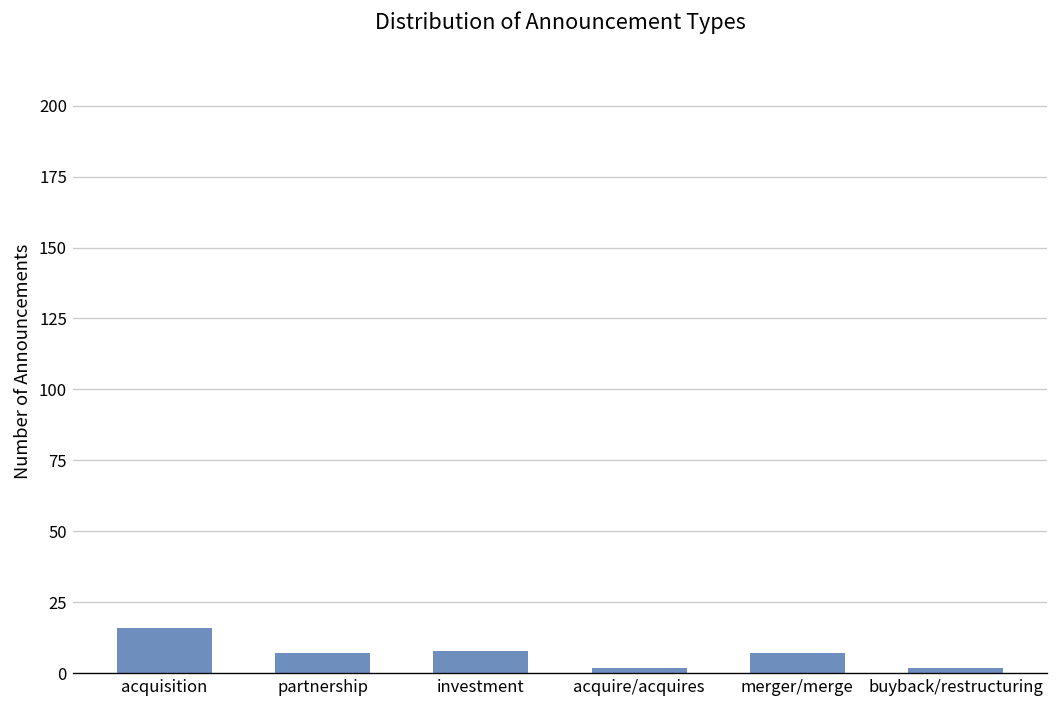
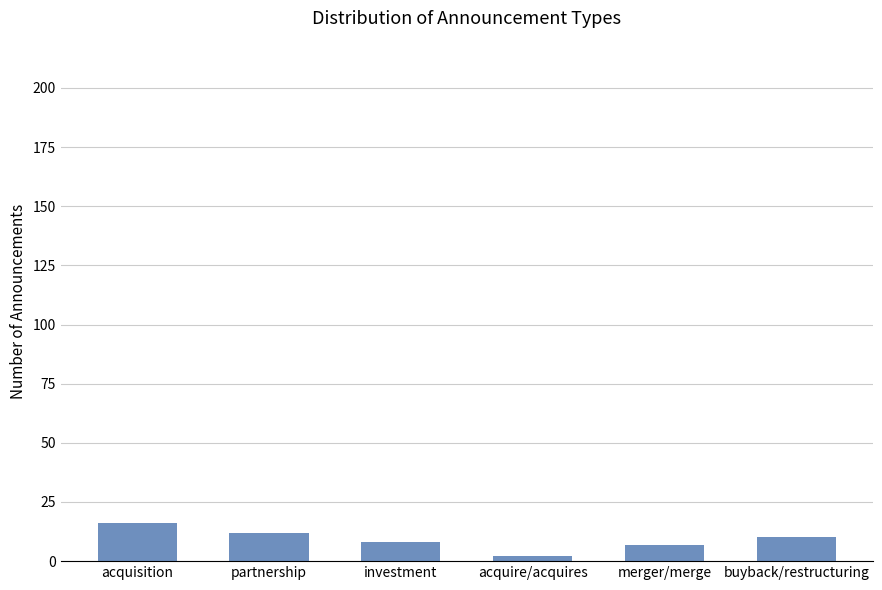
partnership: 7 -> 12
buyback/restructuring: 2 -> 10
